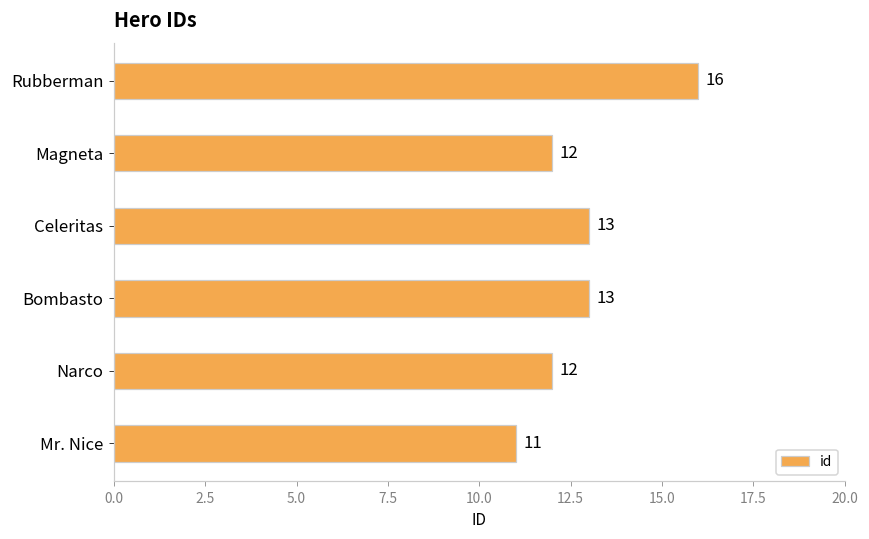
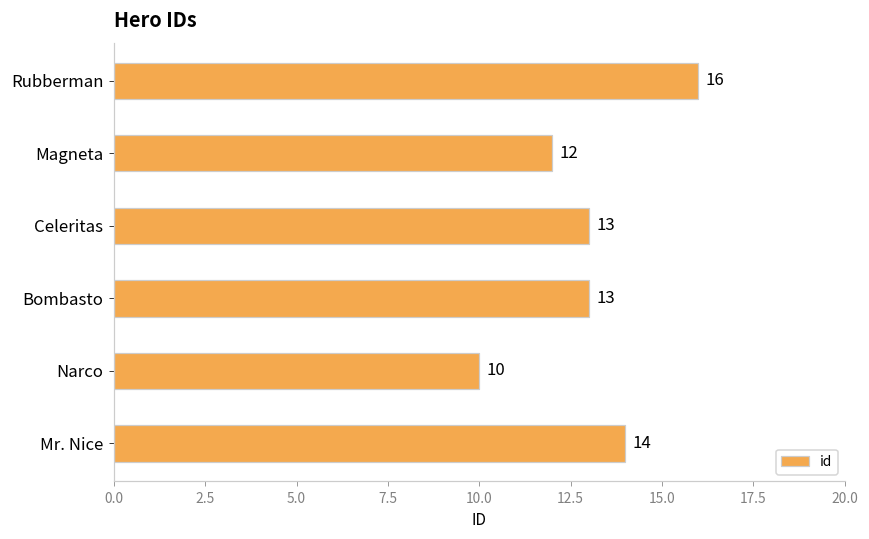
Narco: 12 -> 10
Mr. Nice: 11 -> 14
